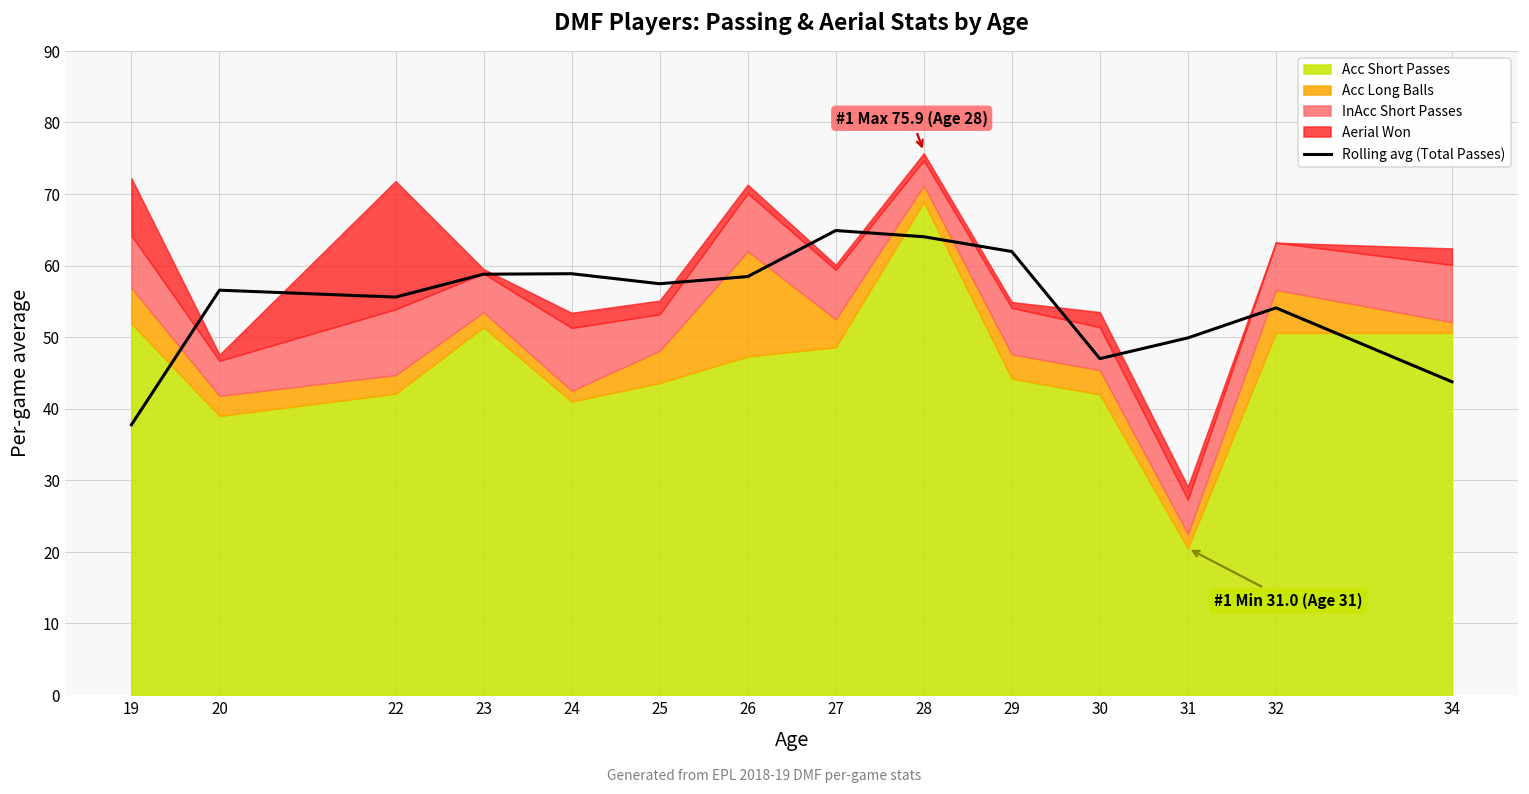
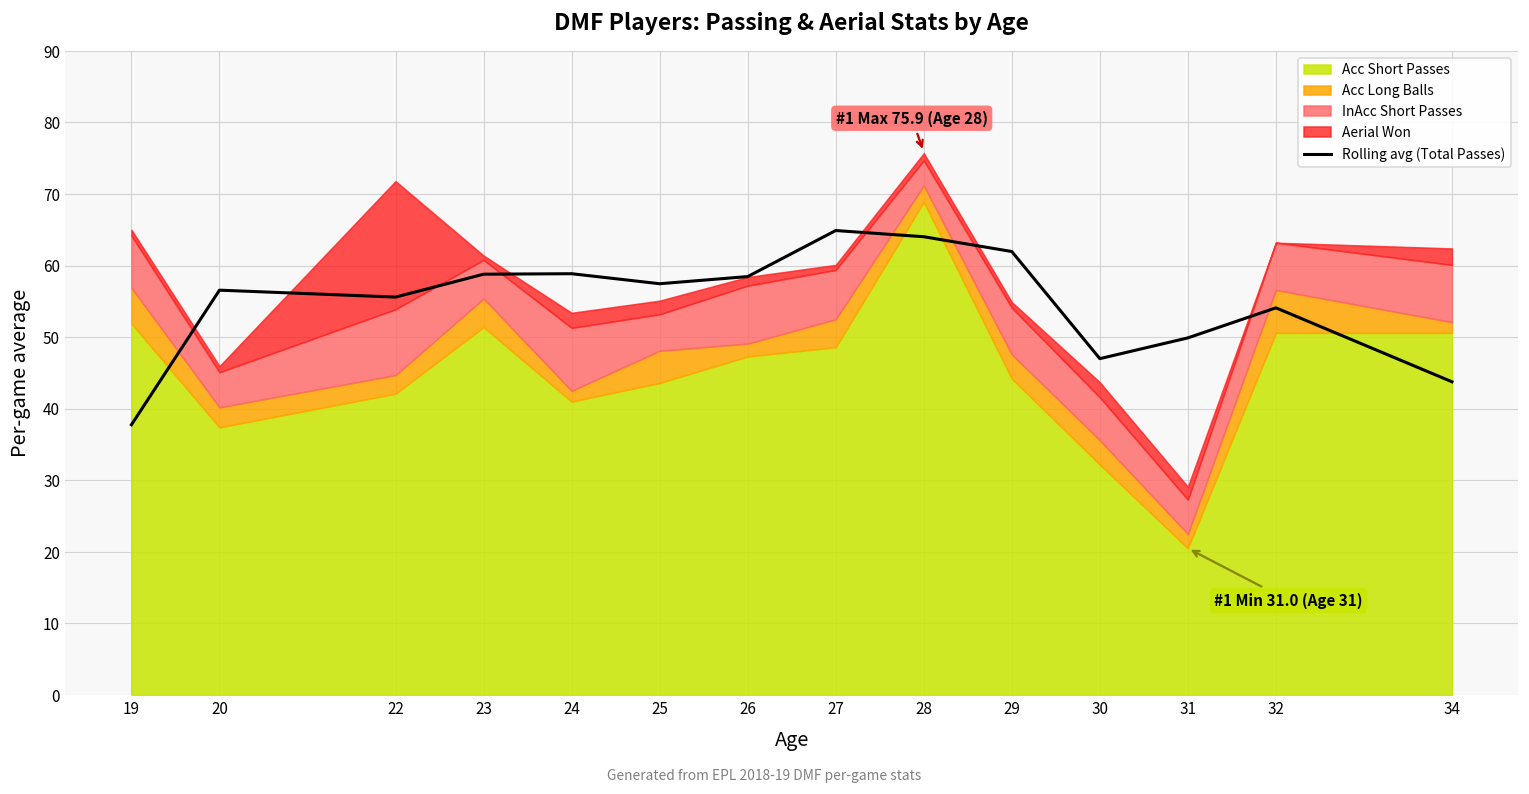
Aerial Won, 19: 8 -> 1
Acc Short Passes, 20: 39 -> 37
Acc Long Balls, 23: 2 -> 4
Acc Long Balls, 26: 15 -> 2
Acc Short Passes, 30: 42 -> 32
